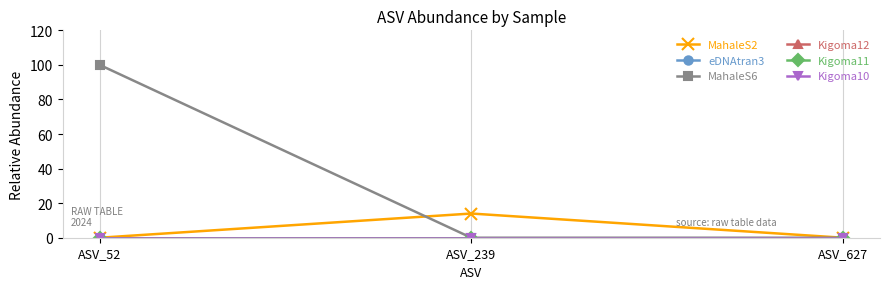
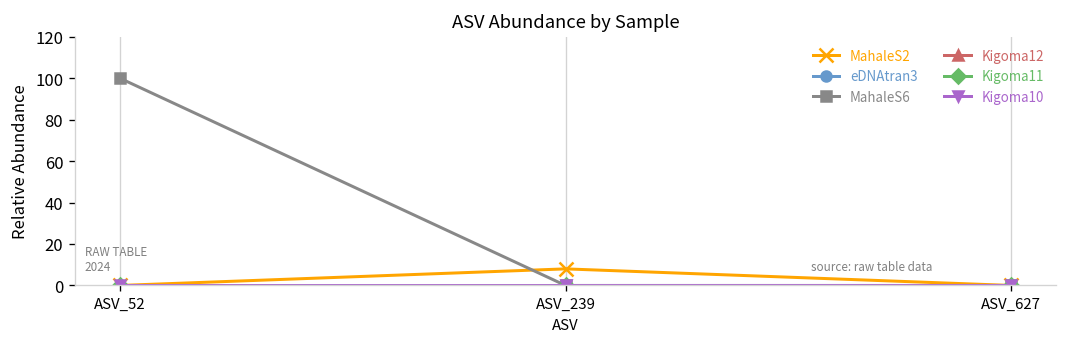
MahaleS2, ASV_239: 14 -> 8
